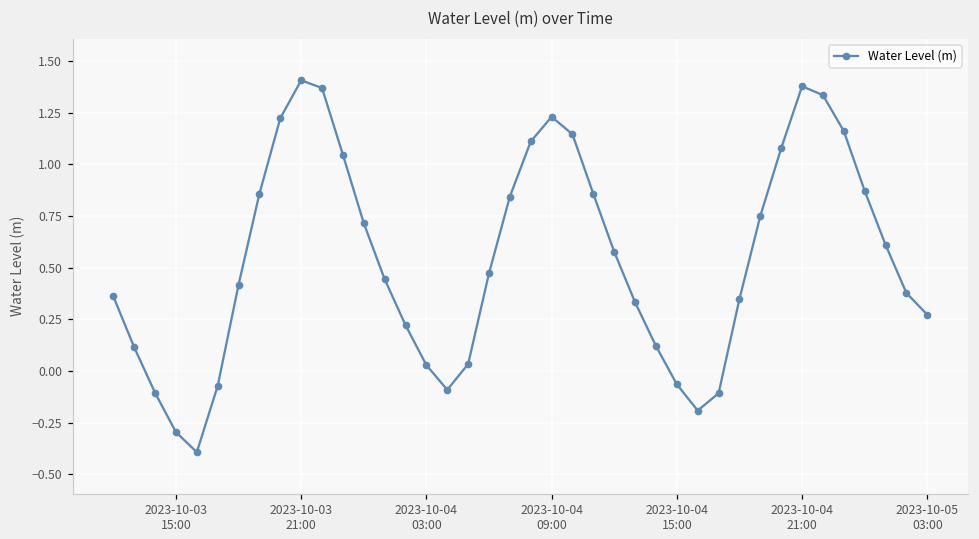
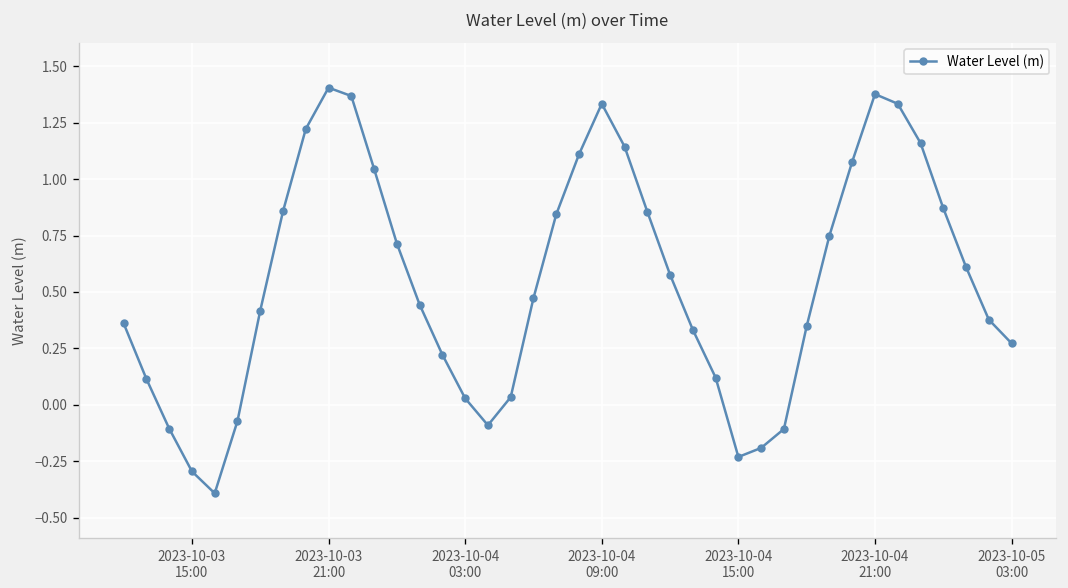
2023-10-04 09:00: 1.23 -> 1.33
2023-10-04 15:00: -0.06 -> -0.23
